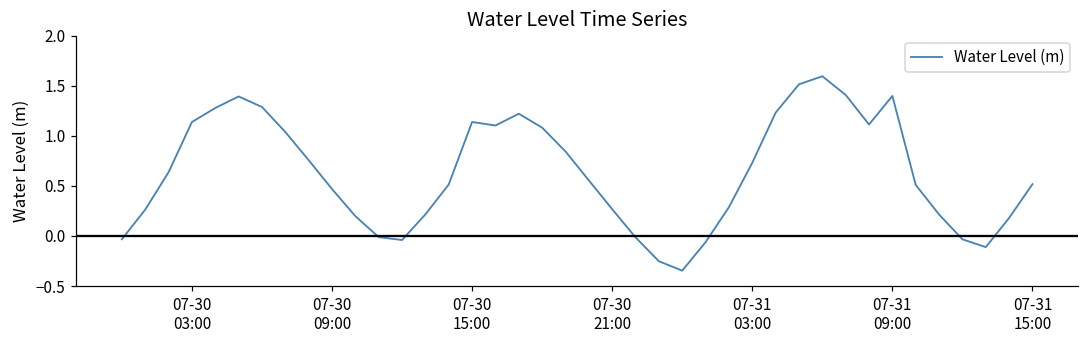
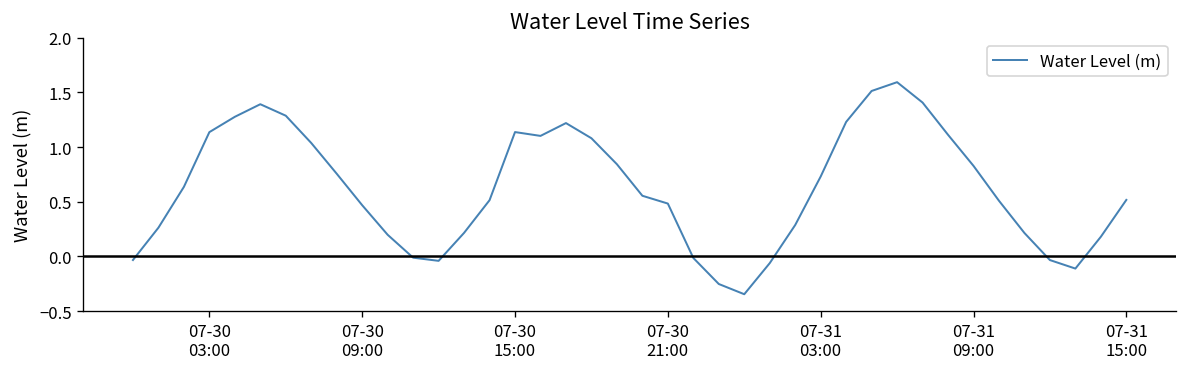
07-30 21:00: 0.3 -> 0.5
07-31 09:00: 1.4 -> 0.8
